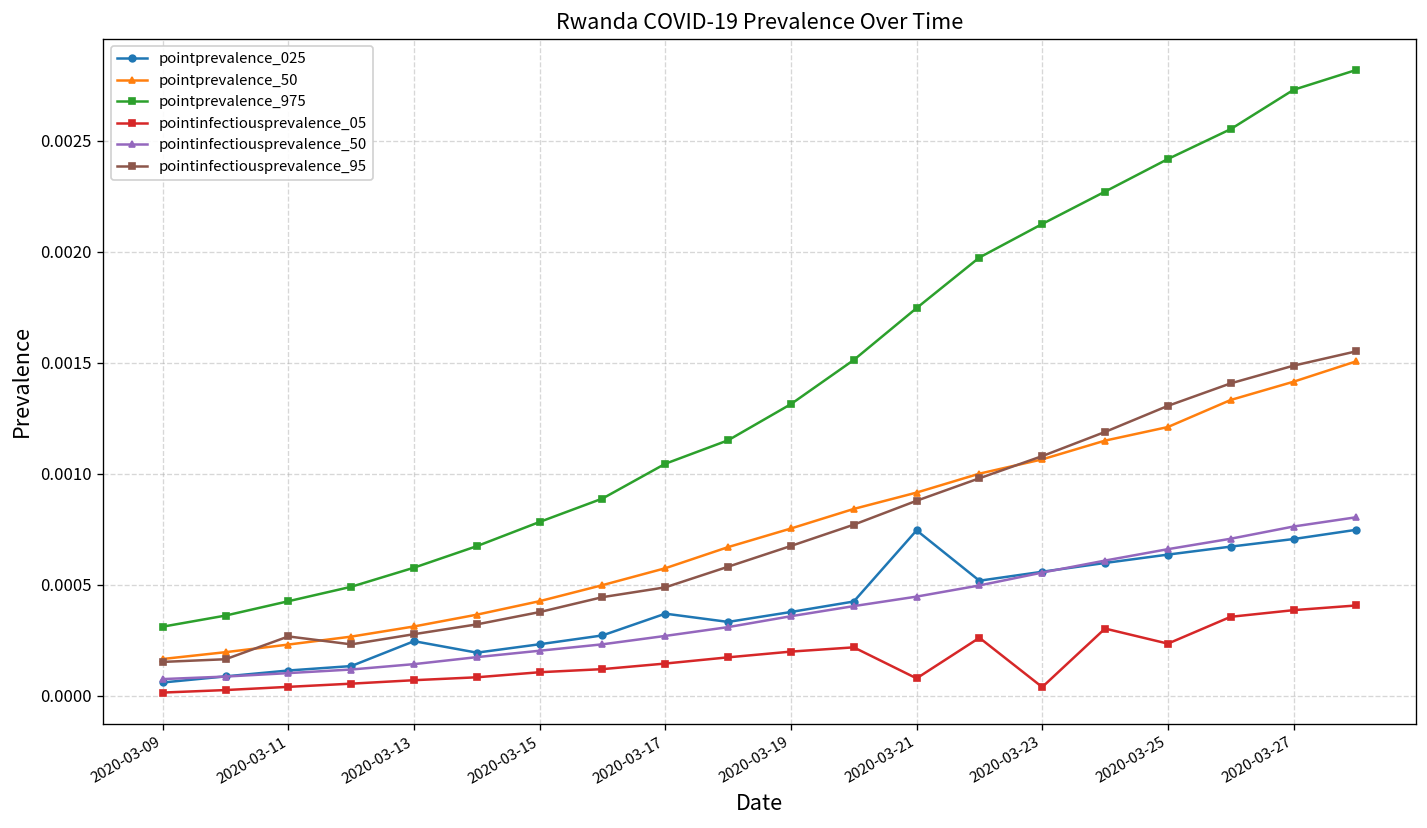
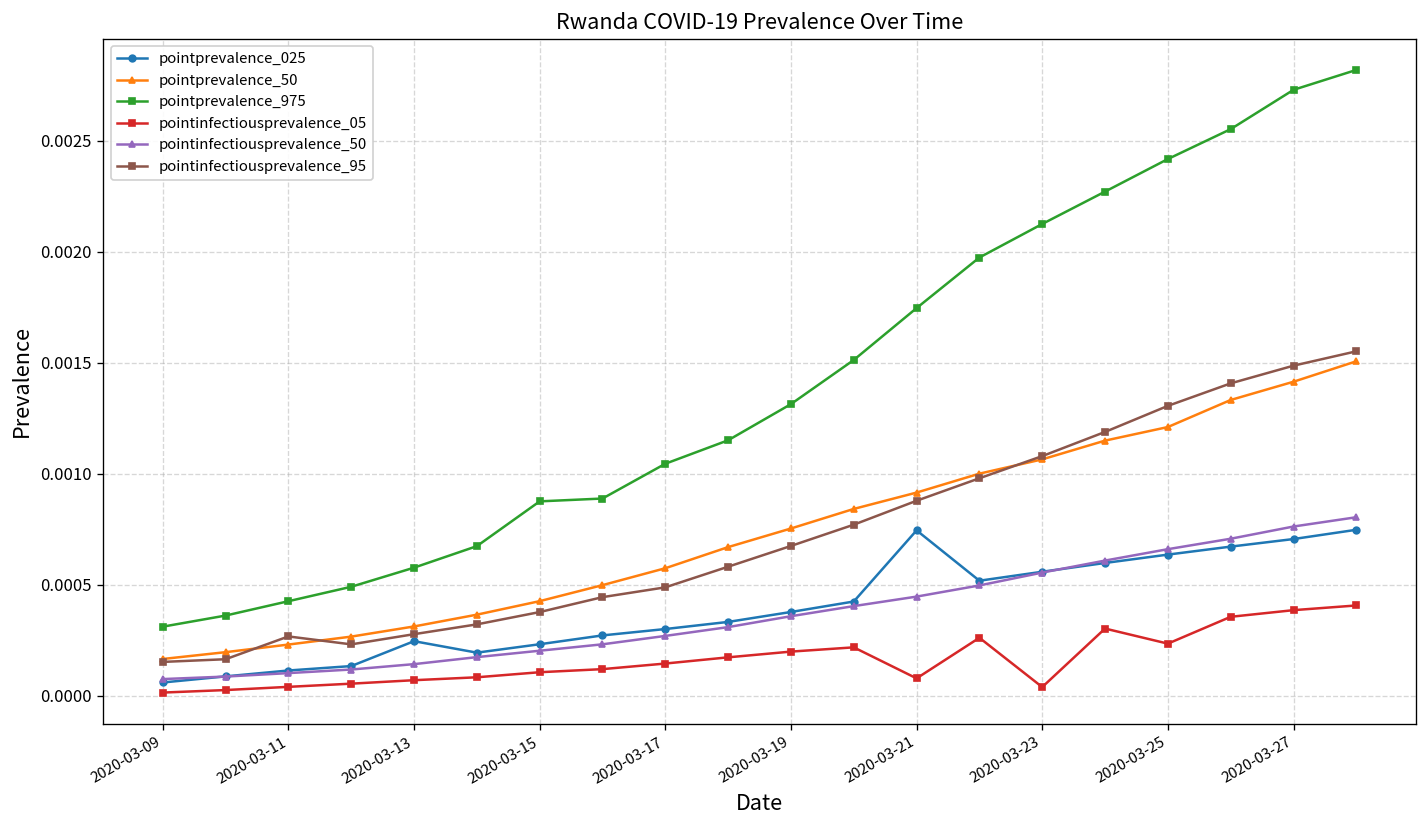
pointprevalence_975, 2020-03-15: 0.00078 -> 0.00088
pointprevalence_025, 2020-03-17: 0.00037 -> 0.00030
